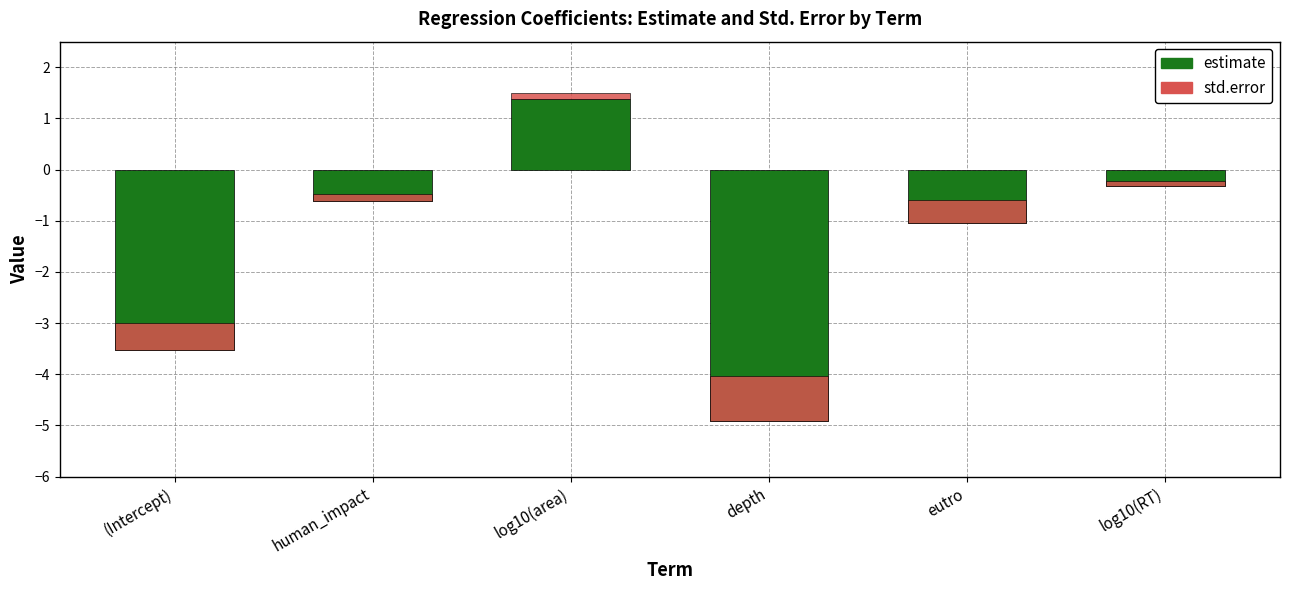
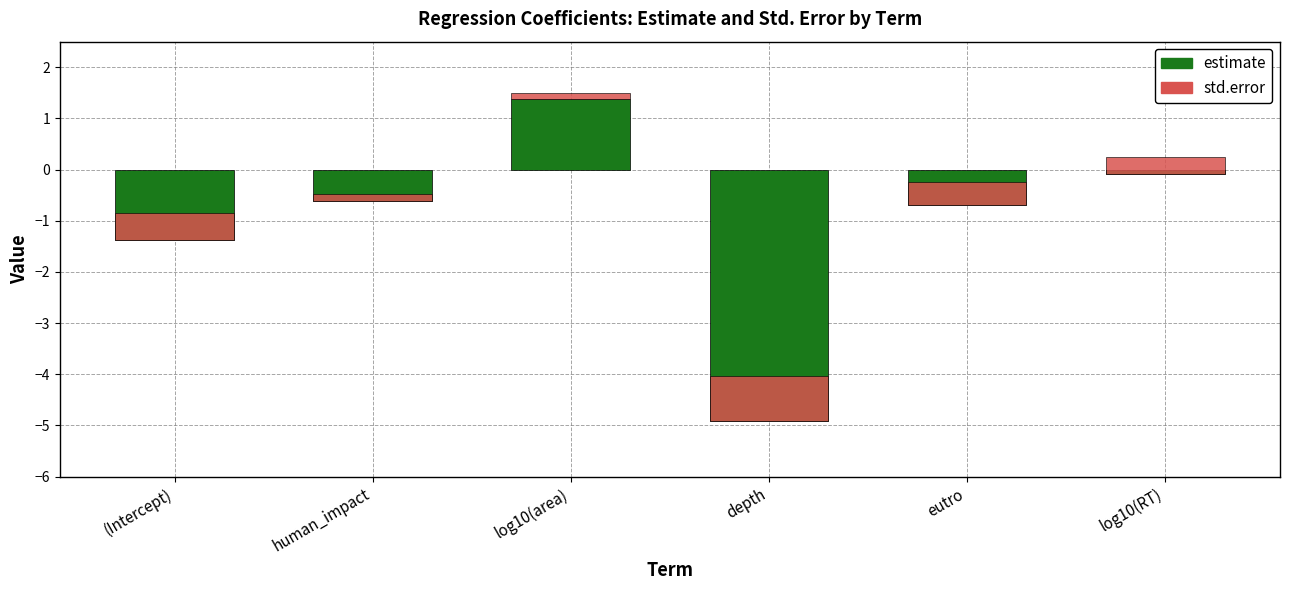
estimate, (Intercept): -3.5 -> -1.4
estimate, eutro: -1.0 -> -0.7
estimate, log10(RT): -0.3 -> -0.1
std.error, log10(RT): 0.1 -> 0.3
